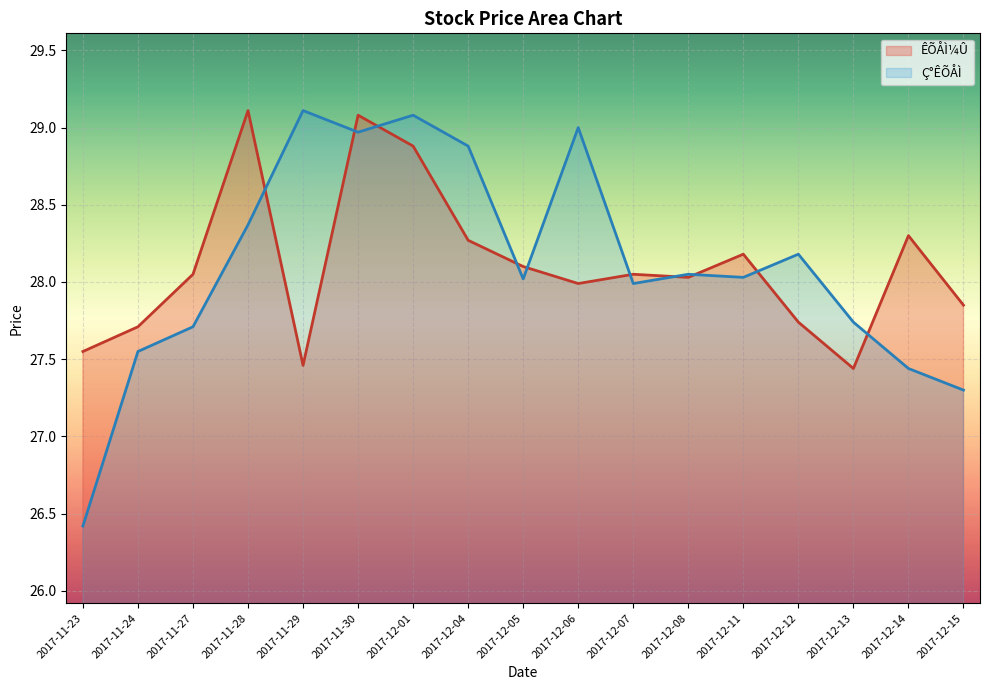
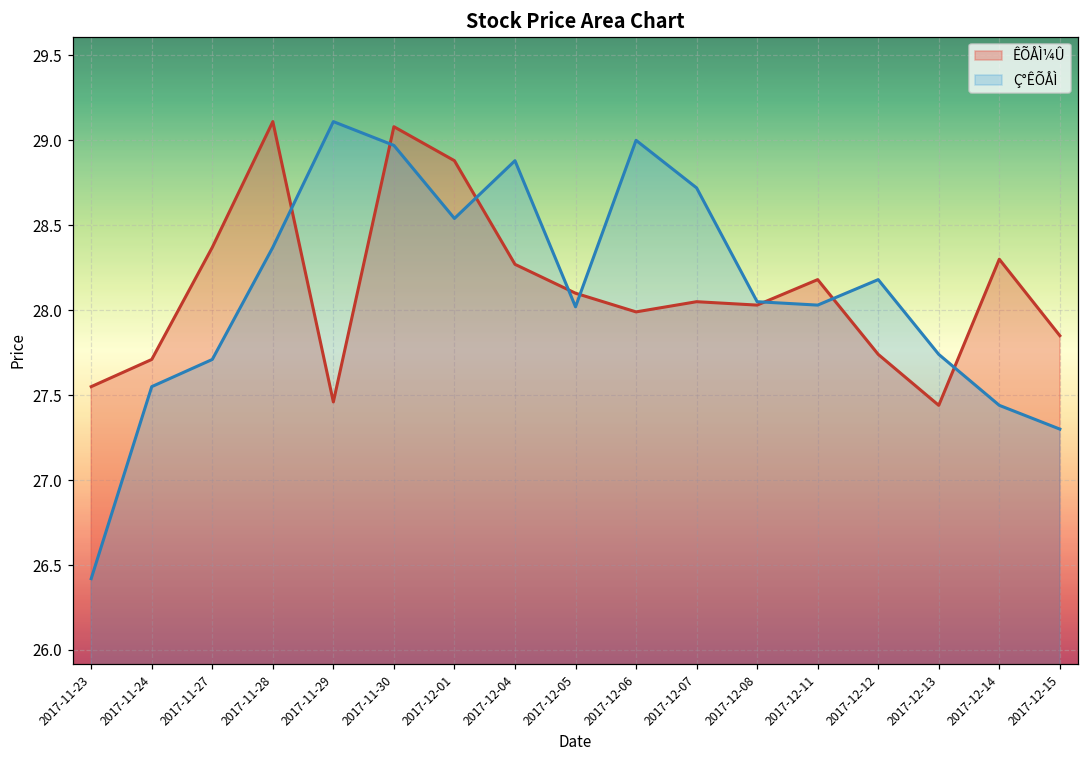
ÊÕÅÌ¼Û, 2017-11-27: 28.05 -> 28.37
Ç°ÊÕÅÌ, 2017-12-01: 29.08 -> 28.54
Ç°ÊÕÅÌ, 2017-12-07: 27.99 -> 28.72
